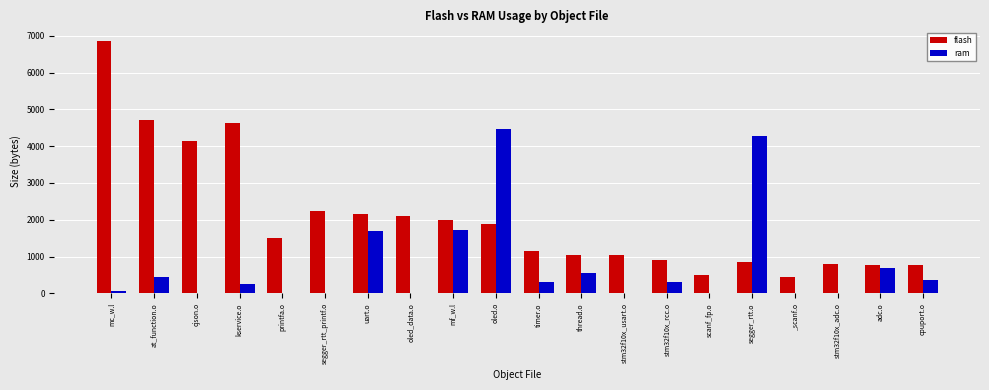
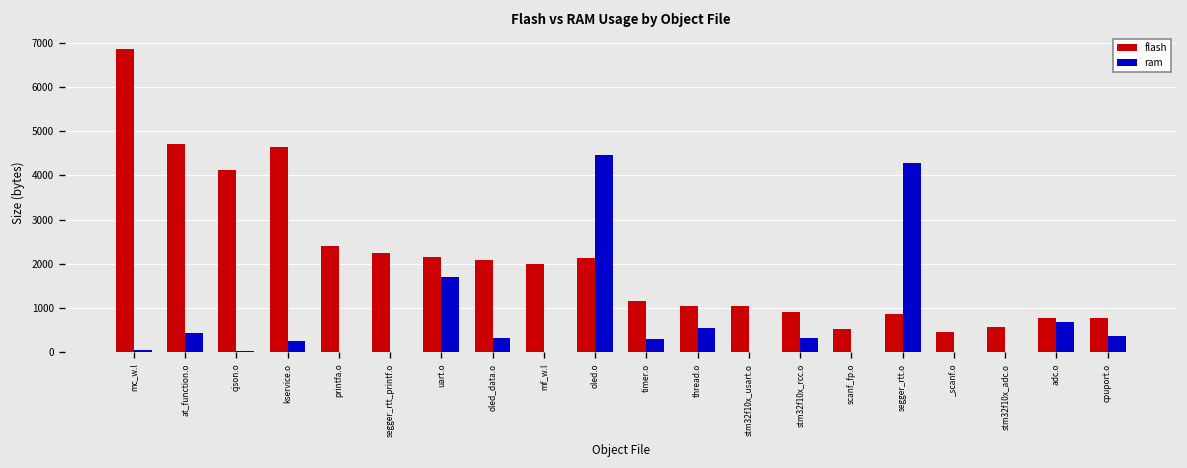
flash, printfa.o: 1500 -> 2400
ram, oled_data.o: 0 -> 300
ram, mf_w.l: 1700 -> 0
flash, oled.o: 1900 -> 2100
flash, stm32f10x_adc.o: 800 -> 600
